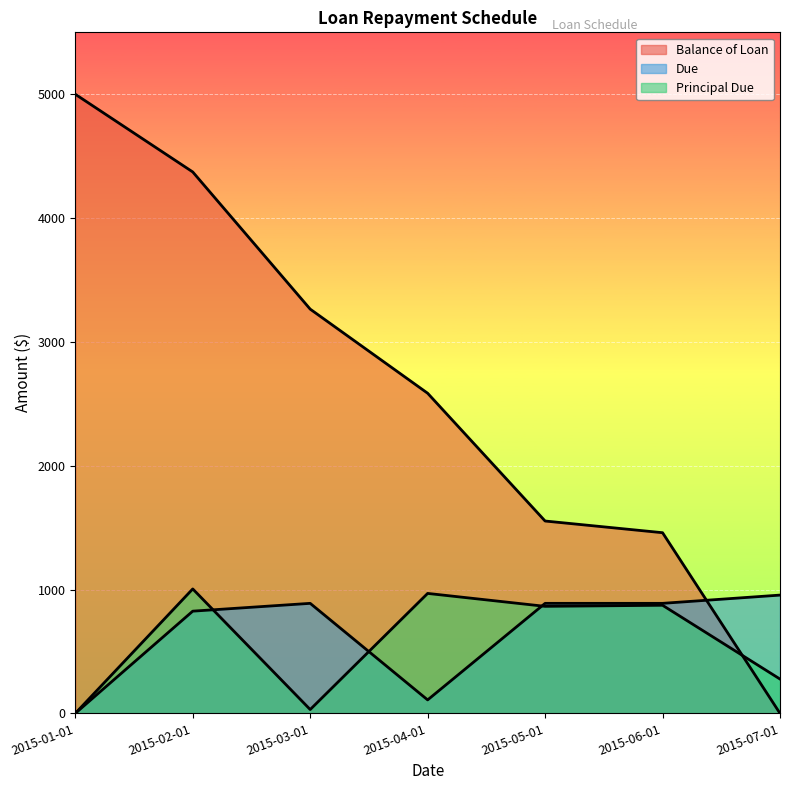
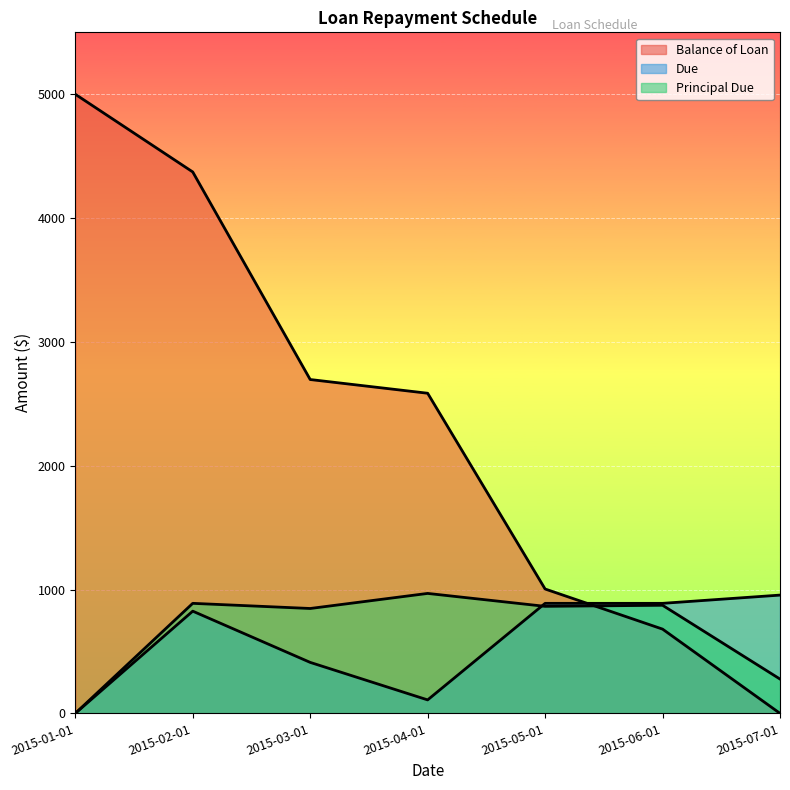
Principal Due, 2015-02-01: 1000 -> 890
Balance of Loan, 2015-03-01: 3260 -> 2700
Due, 2015-03-01: 890 -> 410
Principal Due, 2015-03-01: 30 -> 850
Balance of Loan, 2015-05-01: 1550 -> 1000
Balance of Loan, 2015-06-01: 1460 -> 680
